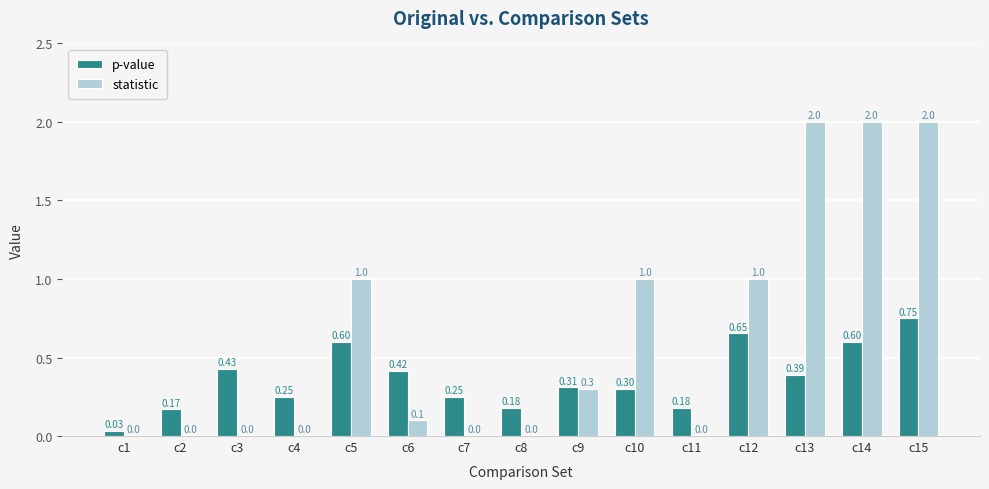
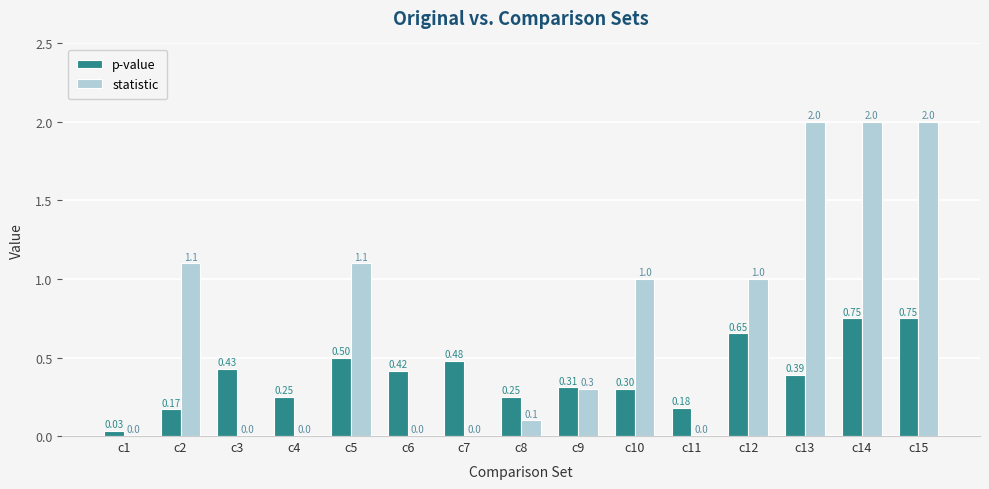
statistic, c2: 0.0 -> 1.1
p-value, c5: 0.60 -> 0.50
statistic, c5: 1.0 -> 1.1
statistic, c6: 0.1 -> 0.0
p-value, c7: 0.25 -> 0.48
p-value, c8: 0.18 -> 0.25
statistic, c8: 0.0 -> 0.1
p-value, c14: 0.60 -> 0.75
